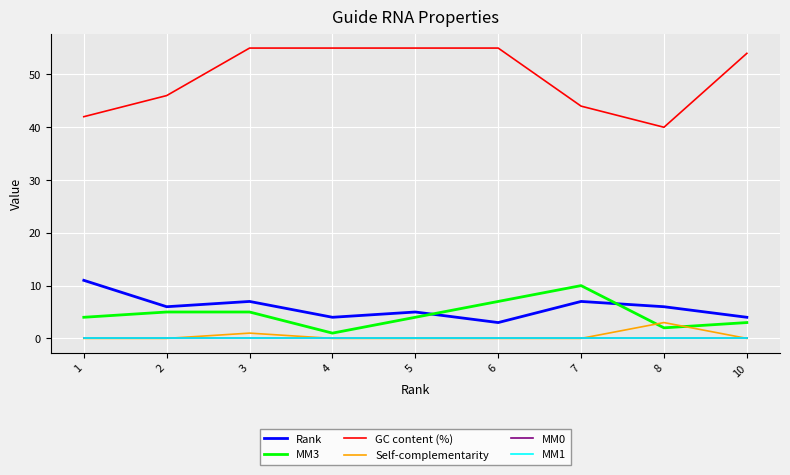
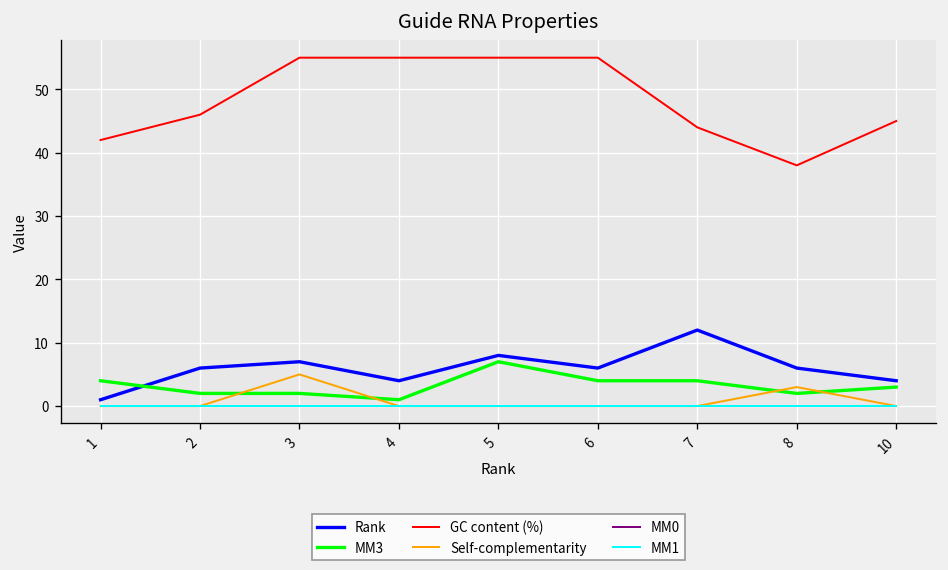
Rank, 1: 11 -> 1
MM3, 2: 5 -> 2
MM3, 3: 5 -> 2
Self-complementarity, 3: 1 -> 5
Rank, 5: 5 -> 8
MM3, 5: 4 -> 7
Rank, 6: 3 -> 6
MM3, 6: 7 -> 4
Rank, 7: 7 -> 12
MM3, 7: 10 -> 4
GC content (%), 8: 40 -> 38
GC content (%), 10: 54 -> 45
